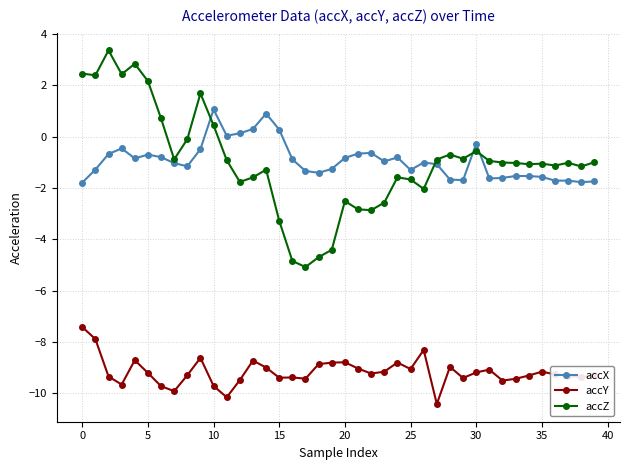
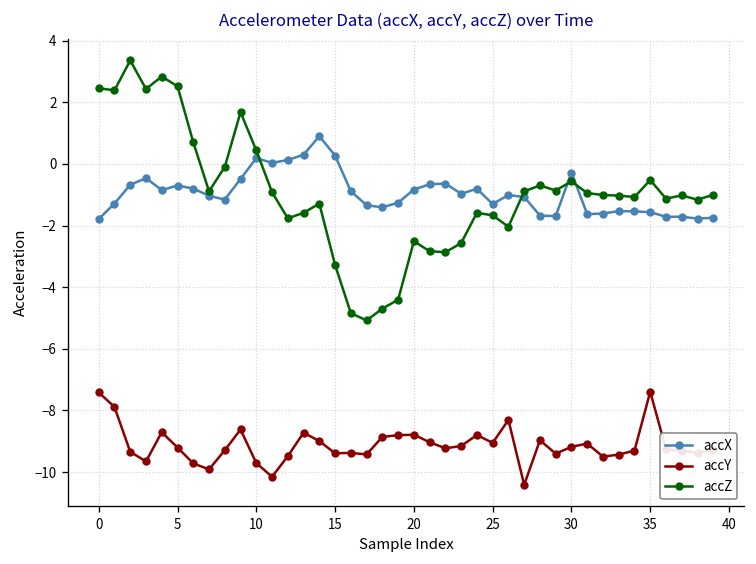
accZ, 5: 2.2 -> 2.5
accX, 10: 1.1 -> 0.2
accY, 35: -9.2 -> -7.4
accZ, 35: -1.1 -> -0.5
